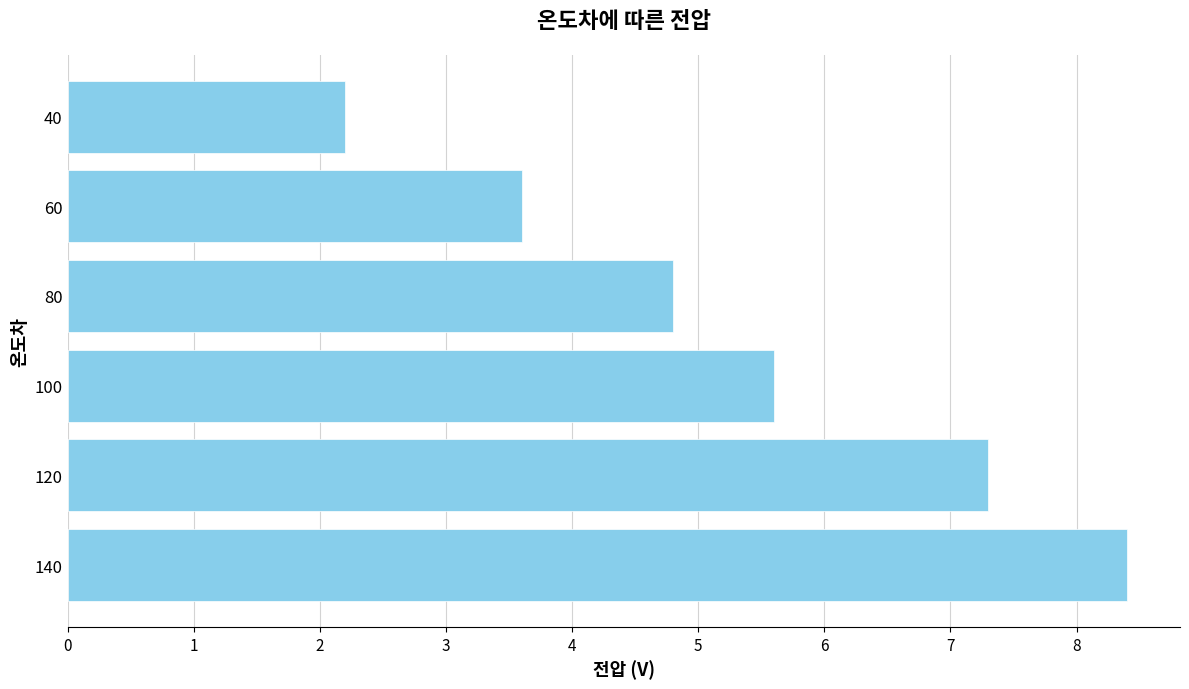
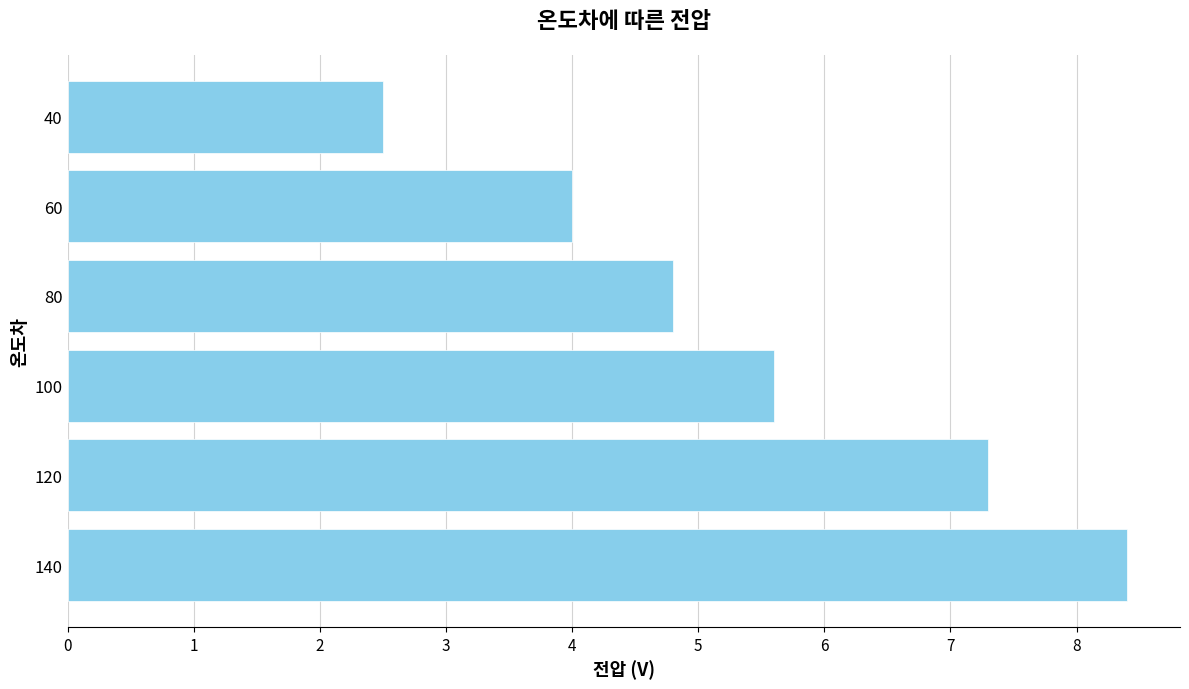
40: 2.2 -> 2.5
60: 3.6 -> 4.0
